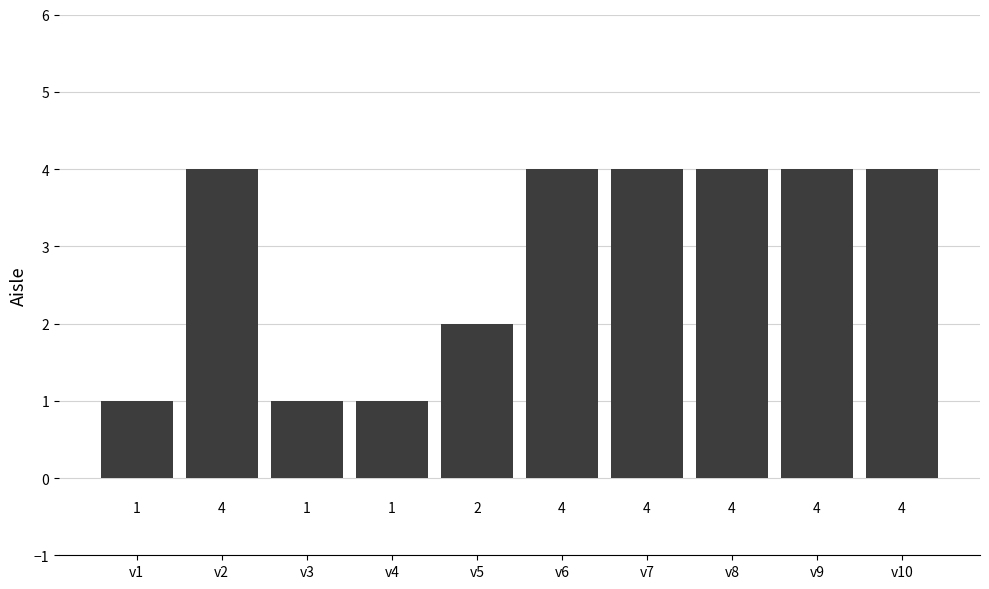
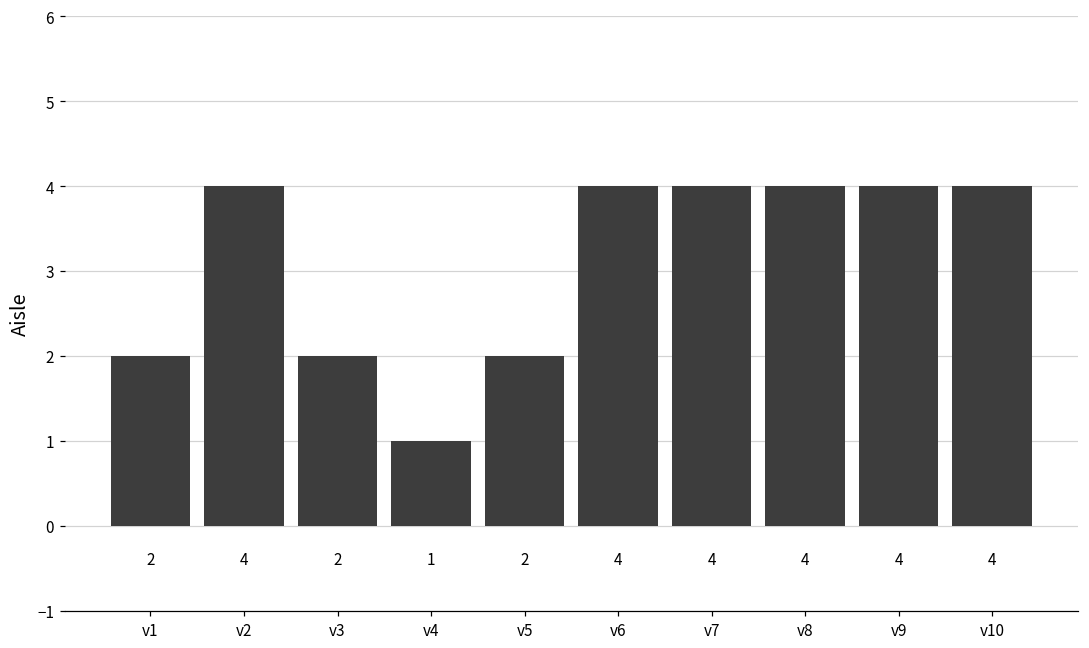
v1: 1 -> 2
v3: 1 -> 2
